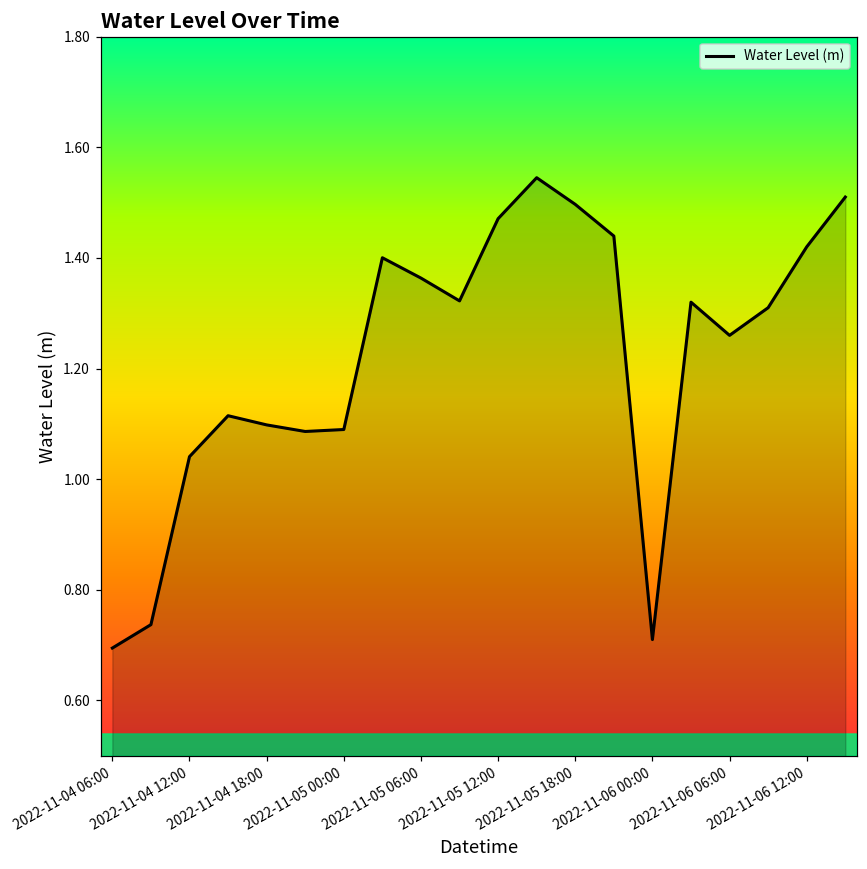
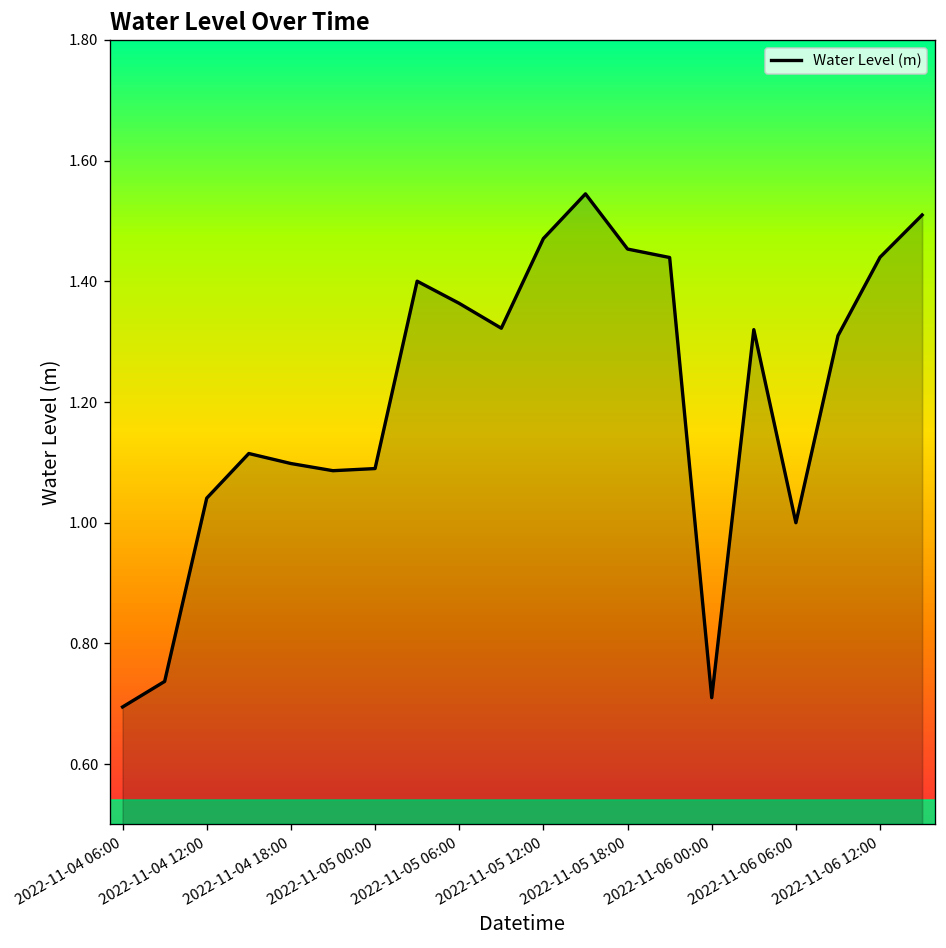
2022-11-05 18:00: 1.50 -> 1.45
2022-11-06 06:00: 1.26 -> 1.00
2022-11-06 12:00: 1.42 -> 1.44
